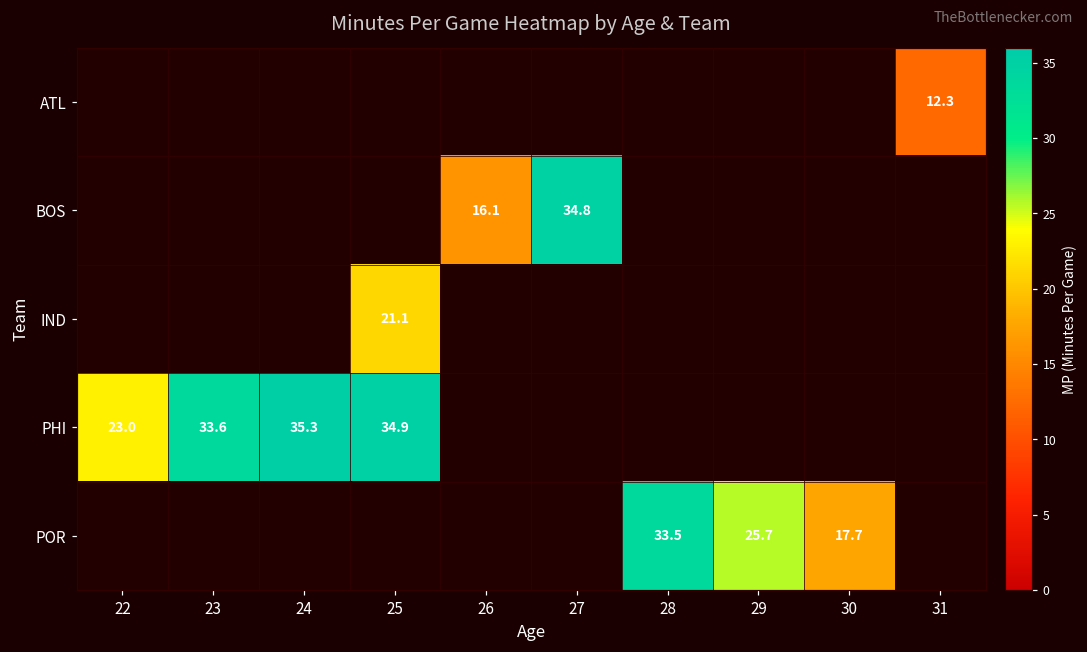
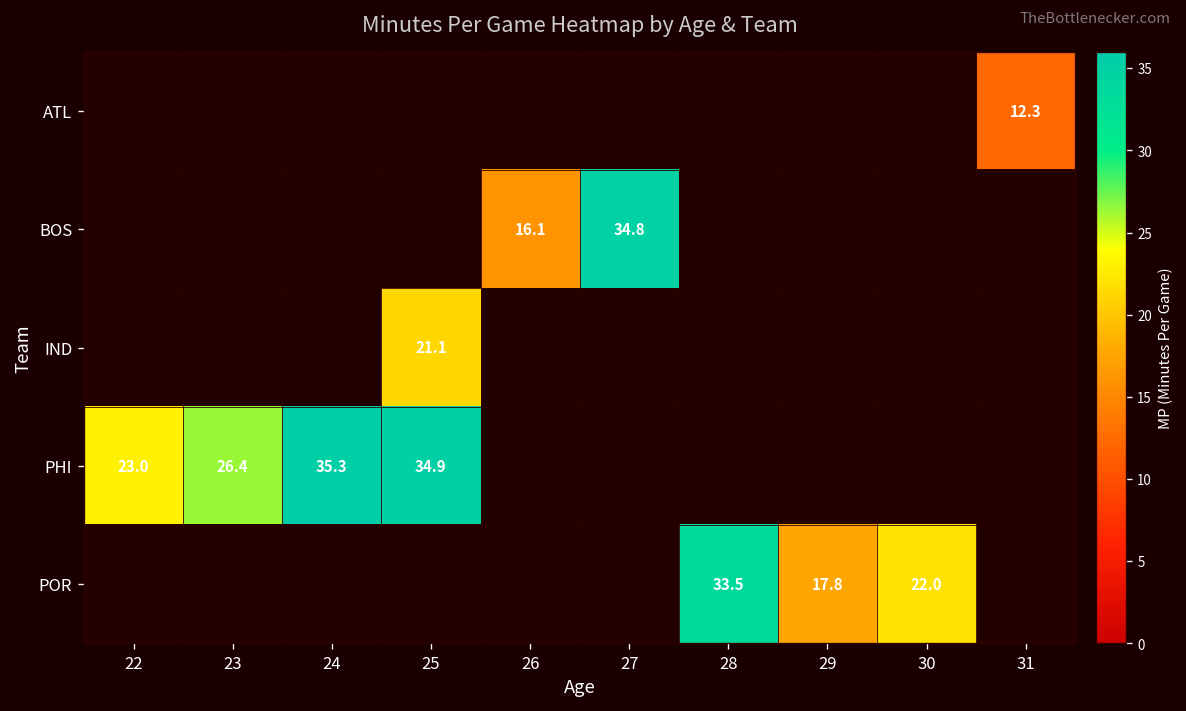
PHI, 23: 33.6 -> 26.4
POR, 29: 25.7 -> 17.8
POR, 30: 17.7 -> 22.0
